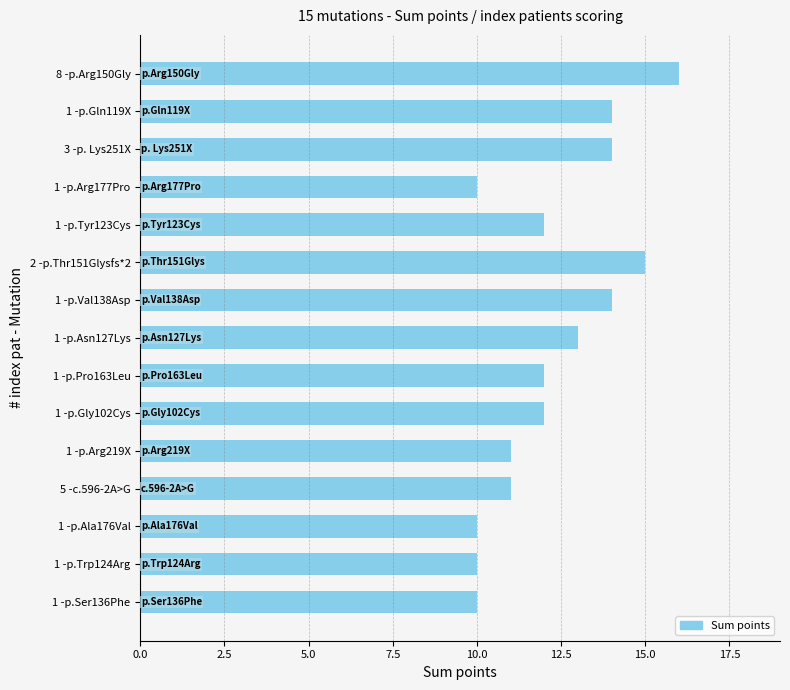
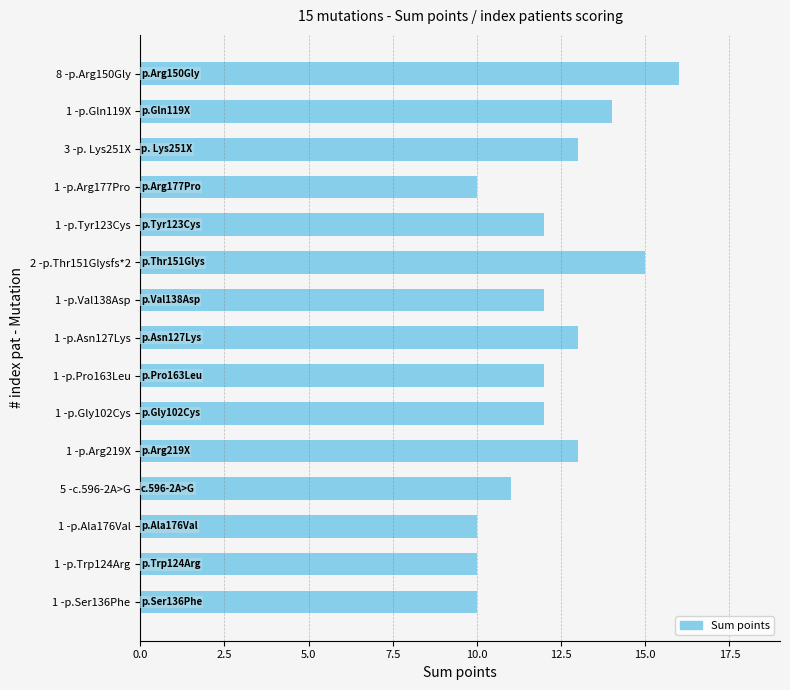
3 -p. Lys251X: 14 -> 13
1 -p.Val138Asp: 14 -> 12
1 -p.Arg219X: 11 -> 13
